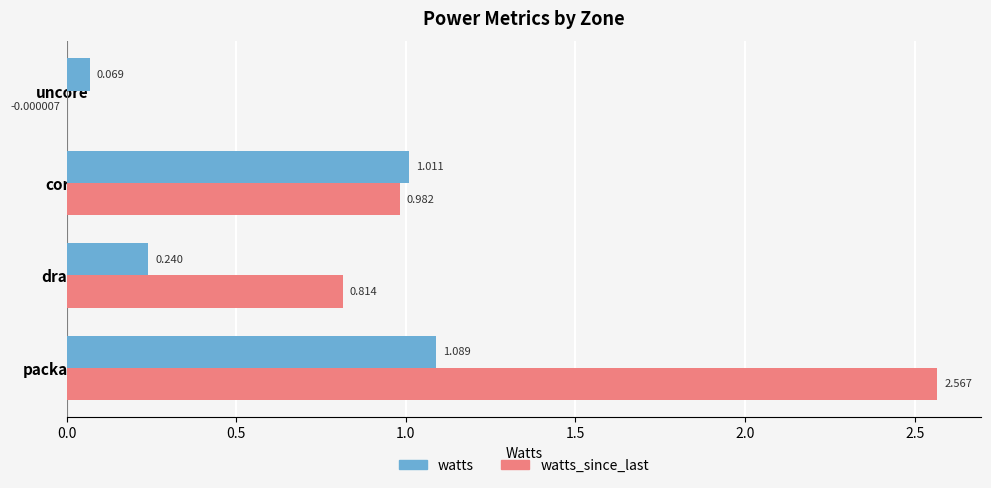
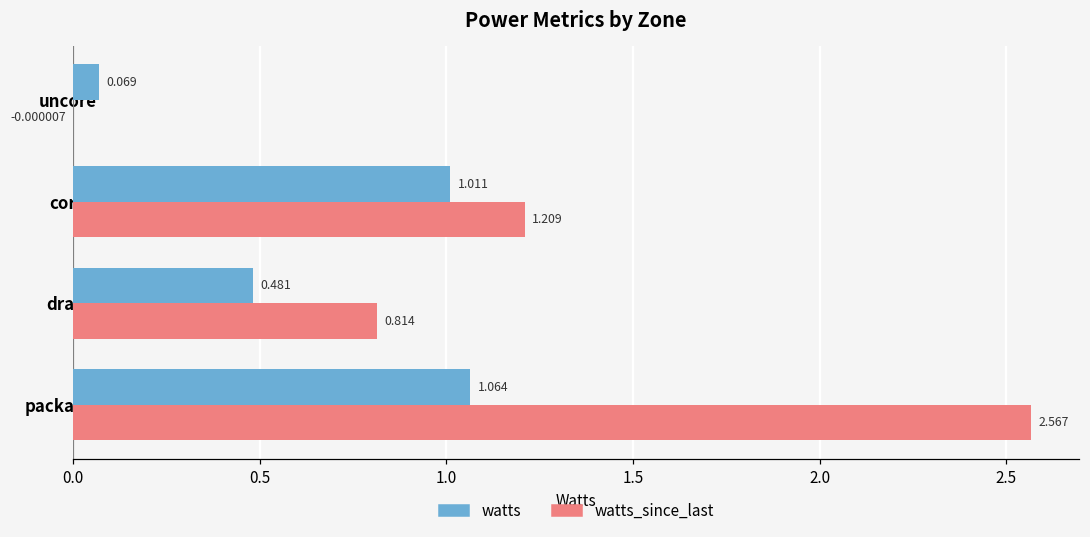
watts_since_last, core: 0.982 -> 1.209
watts, dram: 0.240 -> 0.481
watts, package-0: 1.089 -> 1.064
